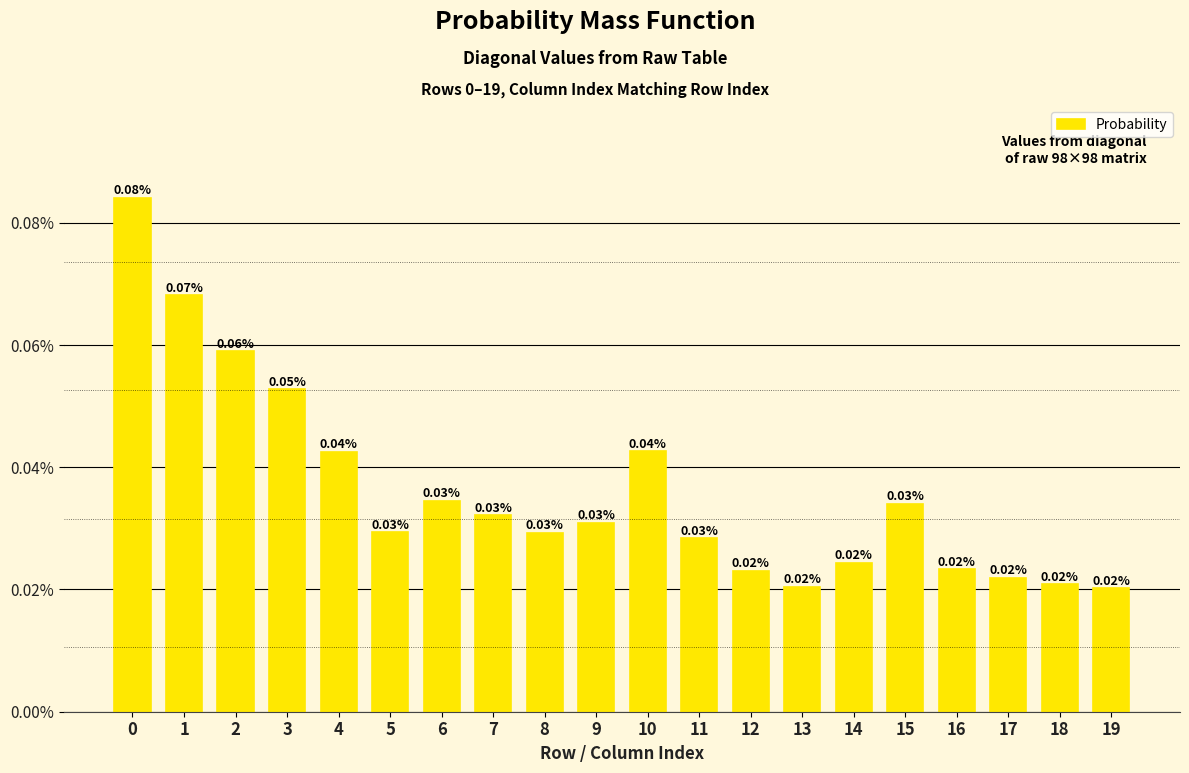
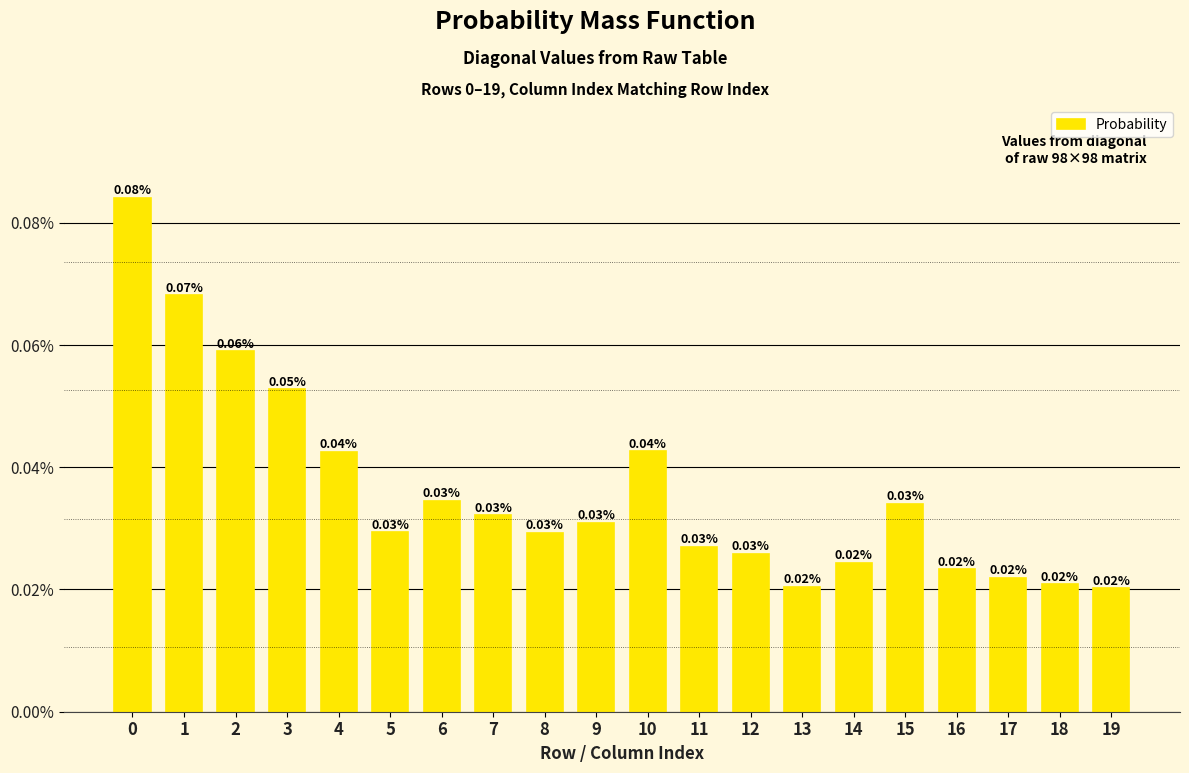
11: 0.028% -> 0.027%
12: 0.02% -> 0.03%
